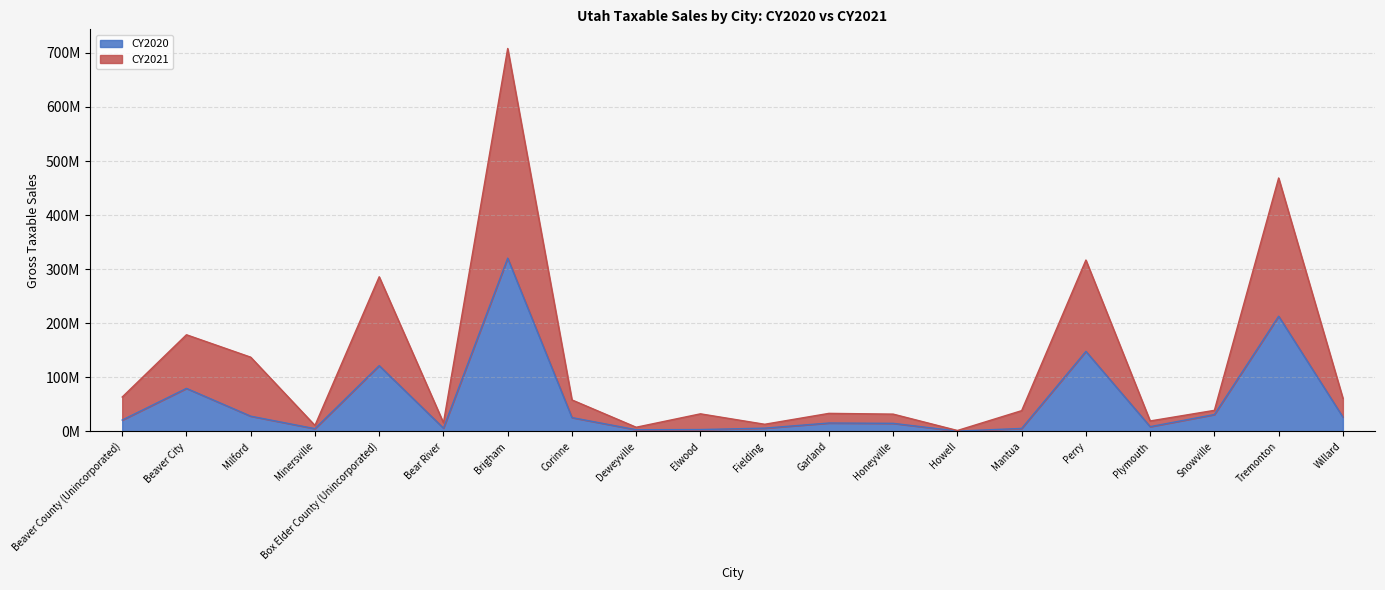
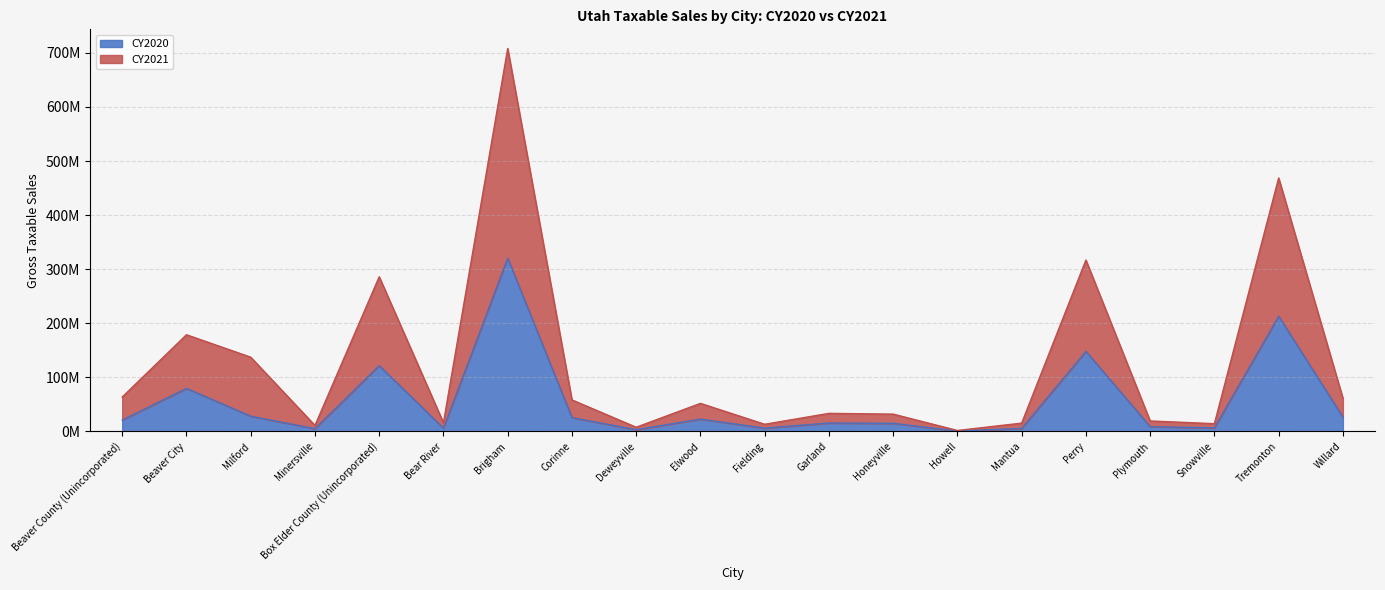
CY2020, Elwood: 0 -> 20000000
CY2021, Mantua: 30000000 -> 10000000
CY2020, Snowville: 30000000 -> 10000000
